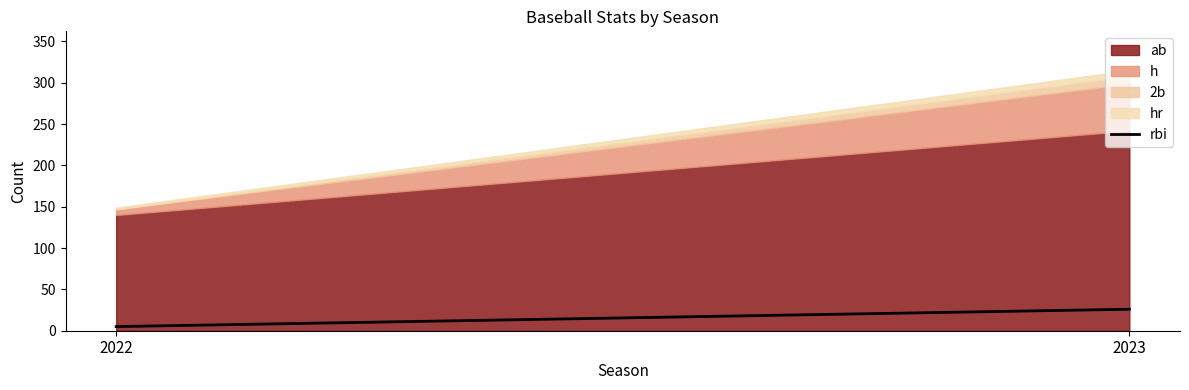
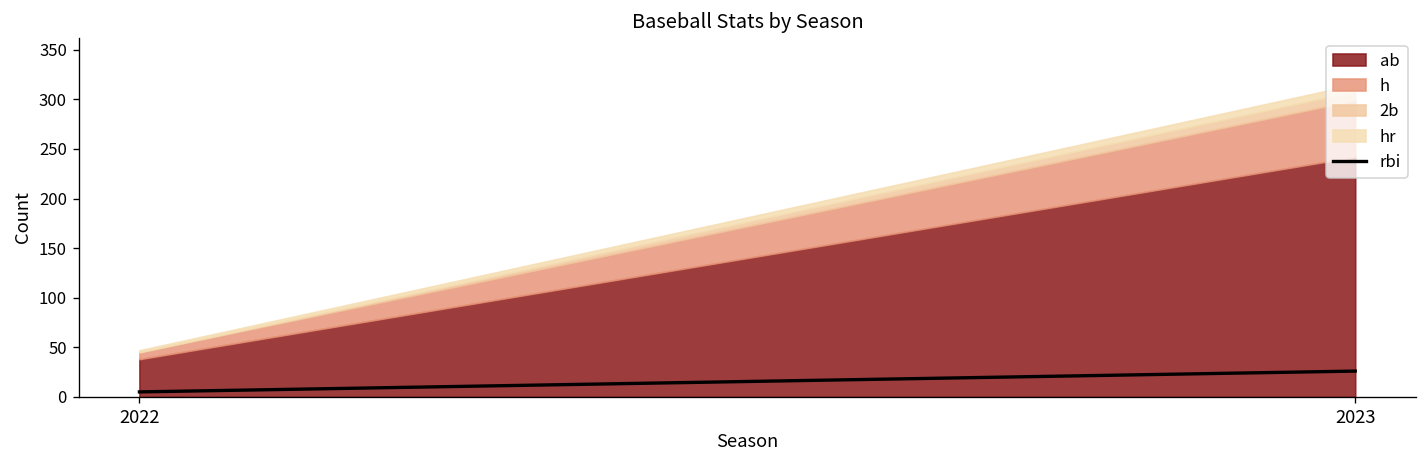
ab, 2022: 140 -> 40
